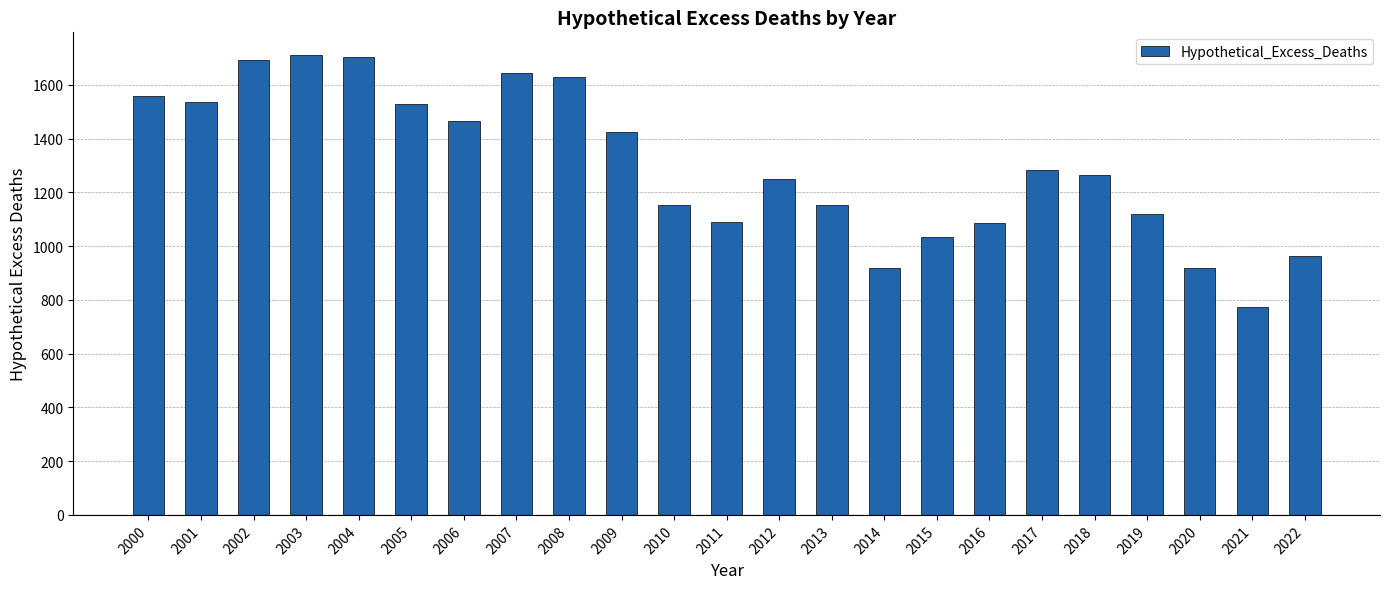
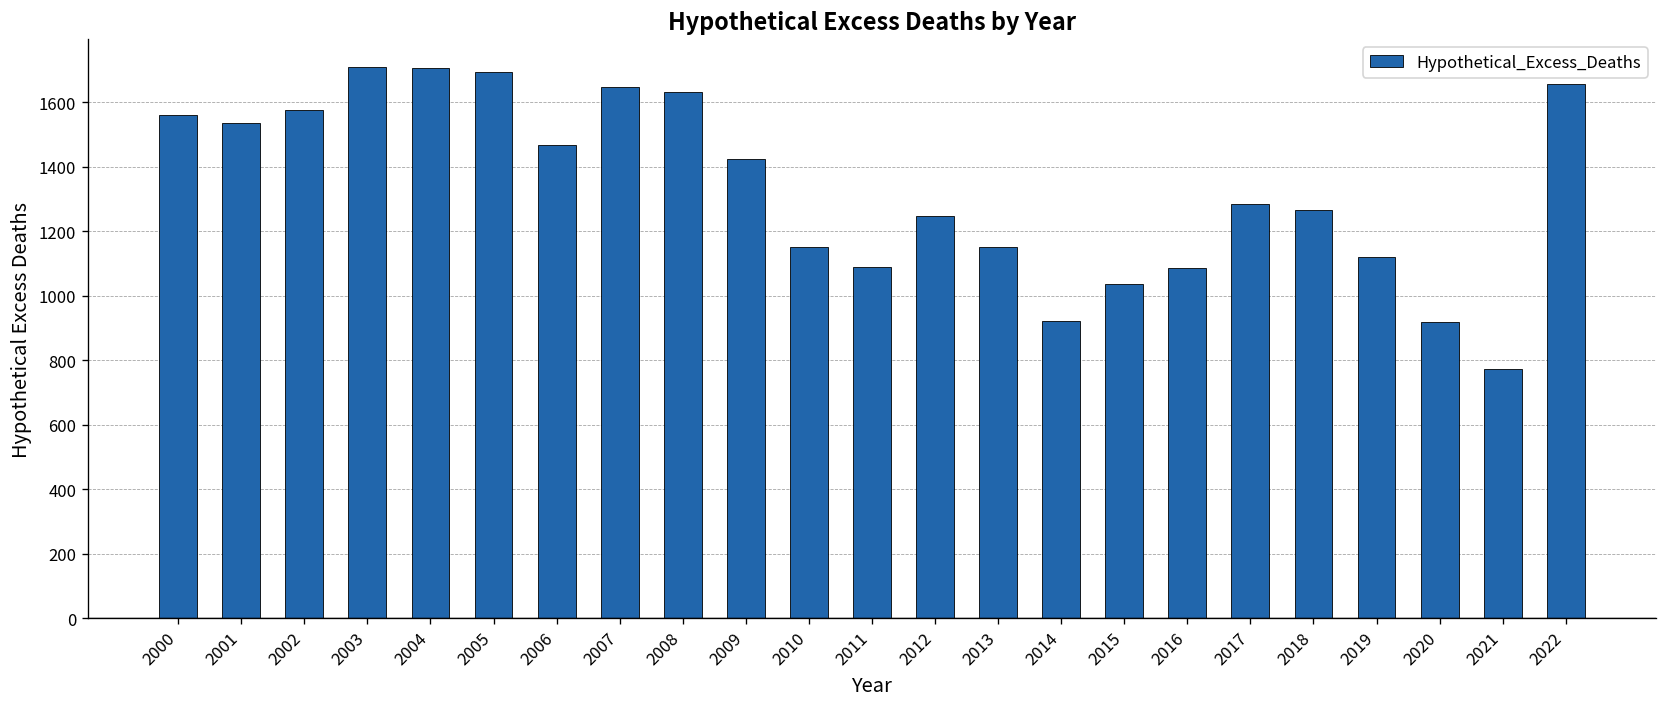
2002: 1690 -> 1570
2005: 1530 -> 1690
2022: 960 -> 1660
